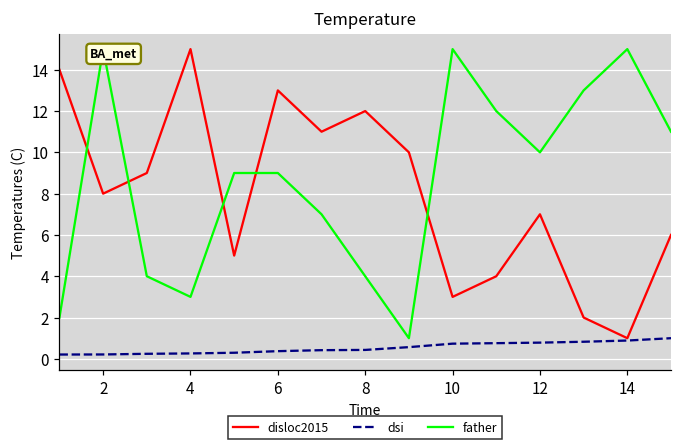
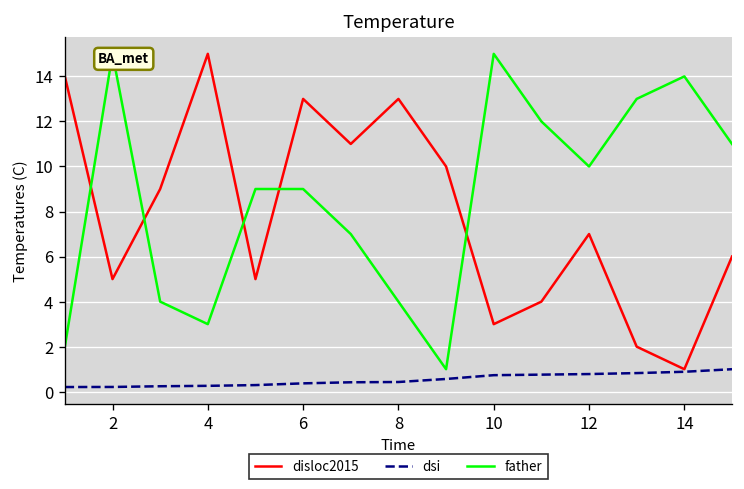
disloc2015, 2: 8 -> 5
disloc2015, 8: 12 -> 13
father, 14: 15 -> 14
